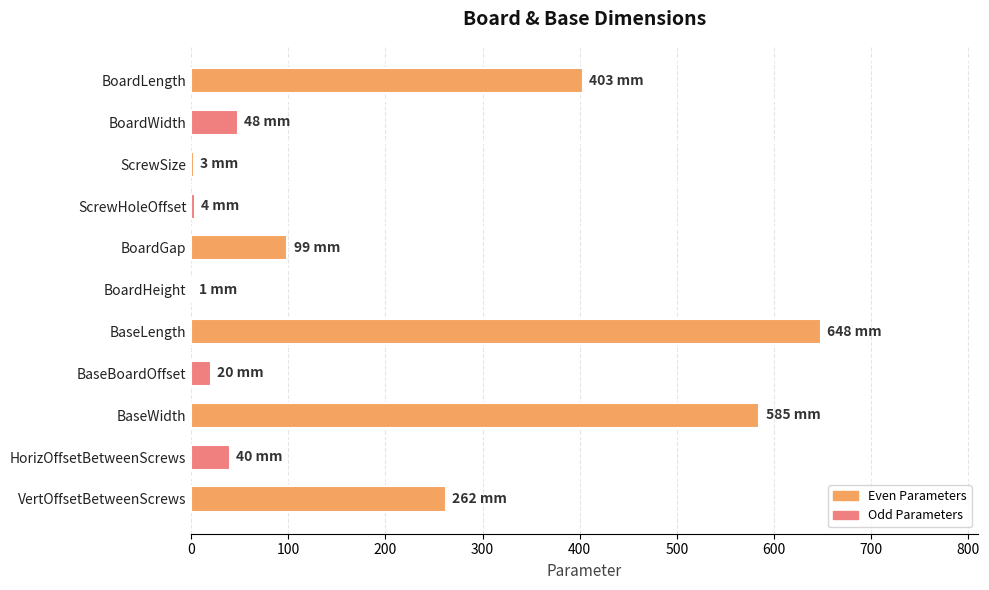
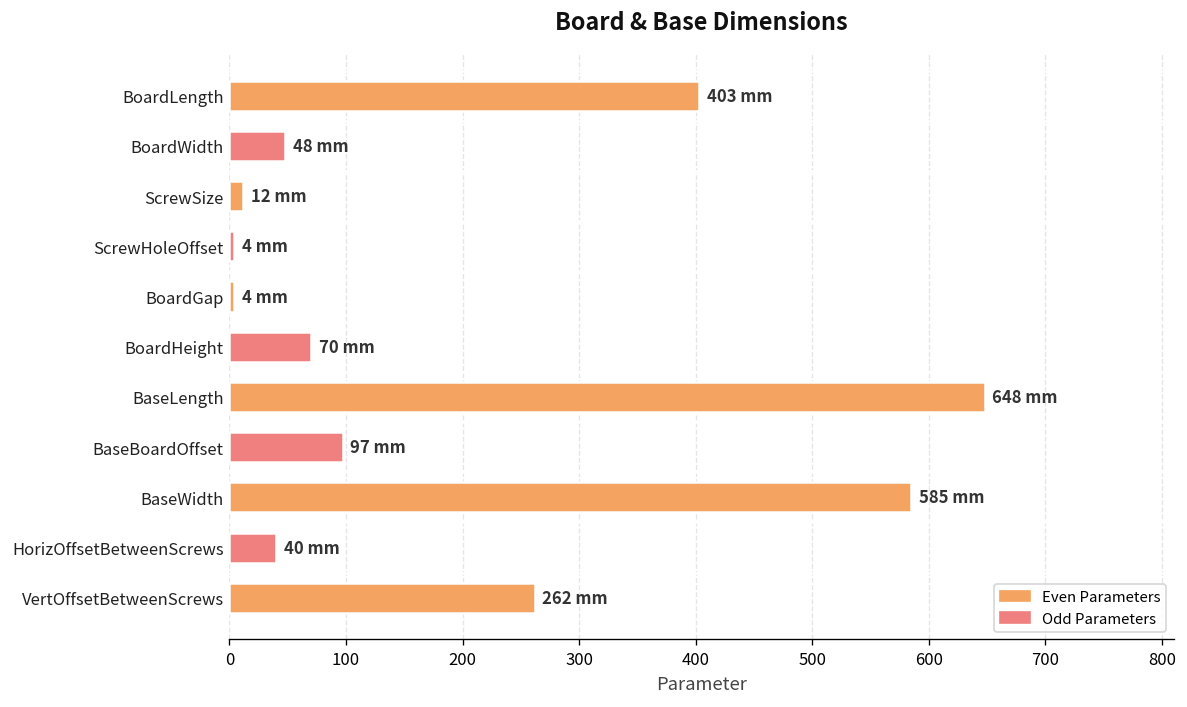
ScrewSize: 3 -> 12
BoardGap: 99 -> 4
BoardHeight: 1 -> 70
BaseBoardOffset: 20 -> 97
